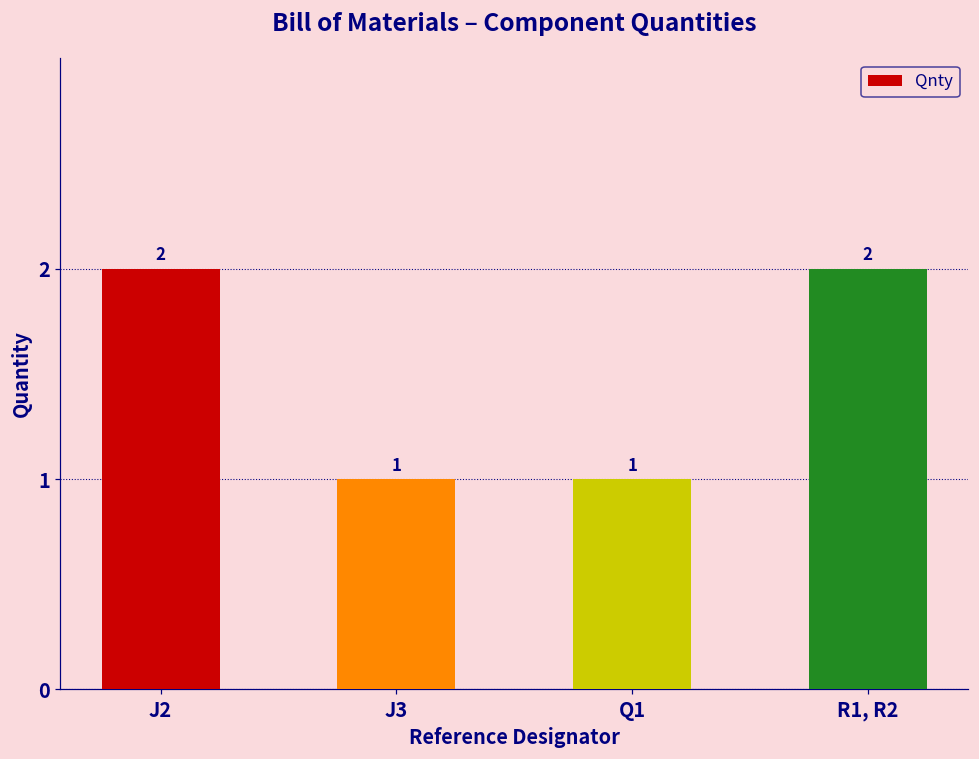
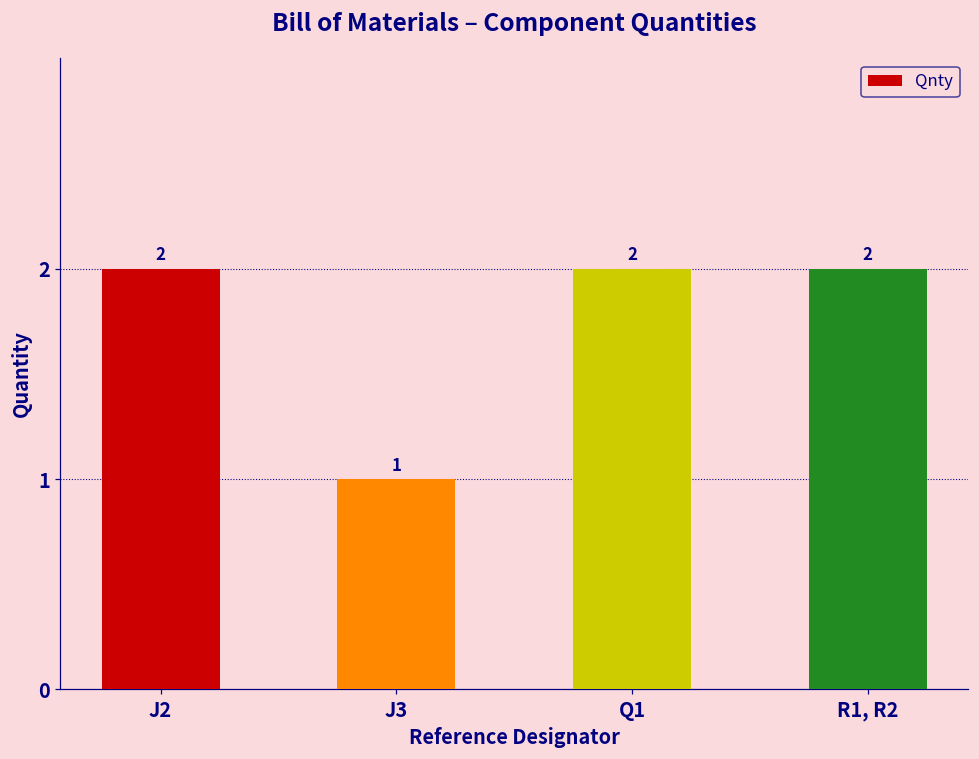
Q1: 1 -> 2
